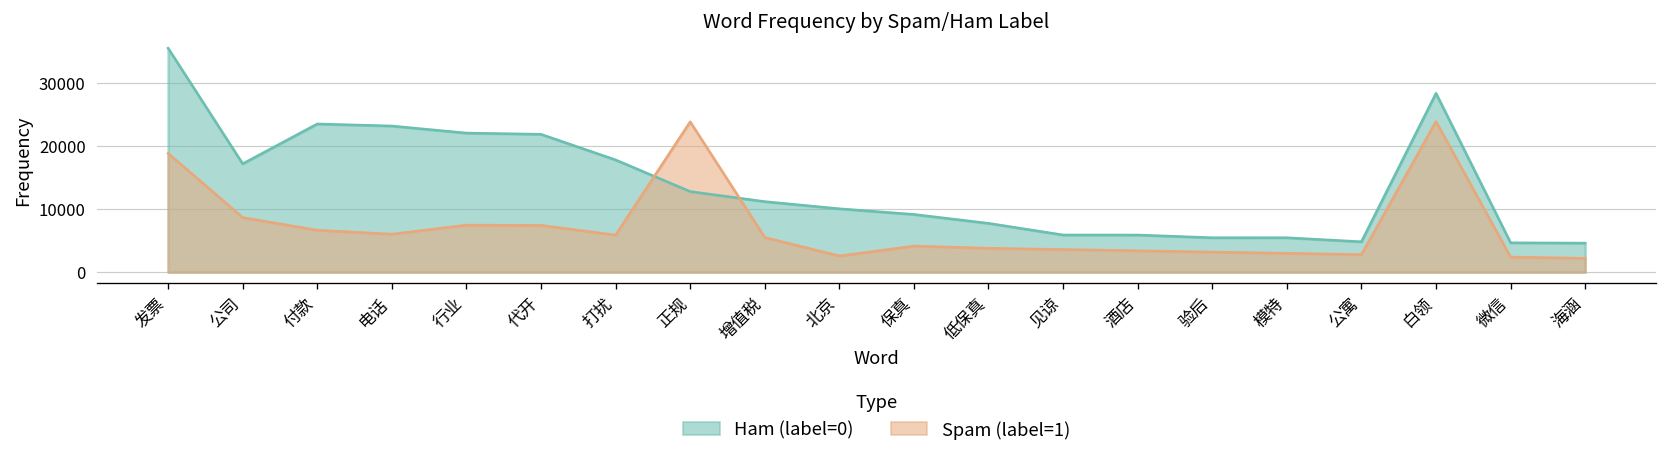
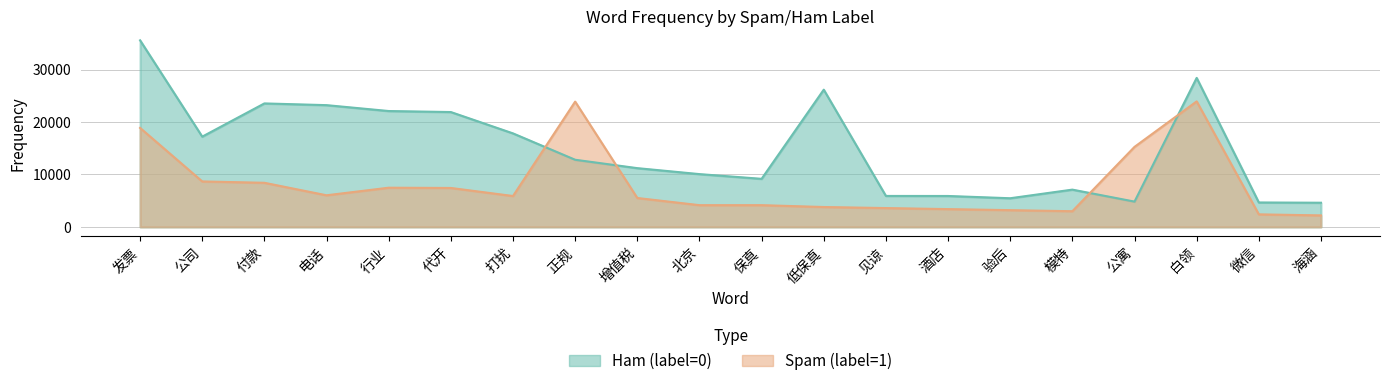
Spam (label=1), 付款: 7000 -> 8000
Spam (label=1), 北京: 3000 -> 4000
Ham (label=0), 低保真: 8000 -> 26000
Ham (label=0), 模特: 5000 -> 7000
Spam (label=1), 公寓: 3000 -> 15000
